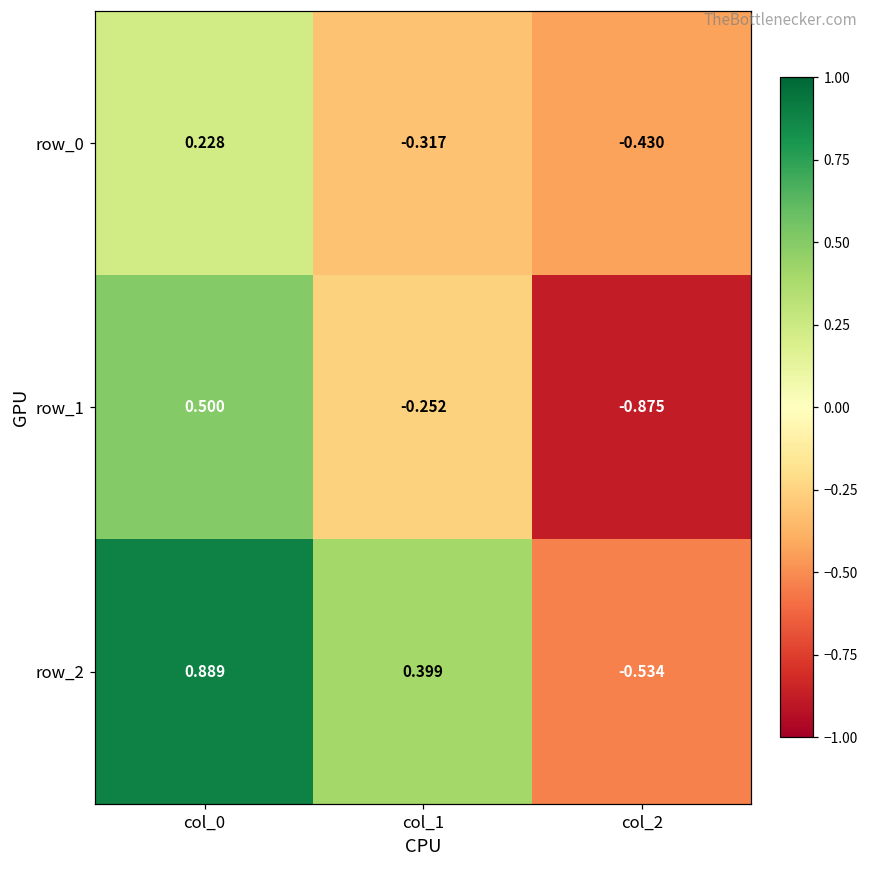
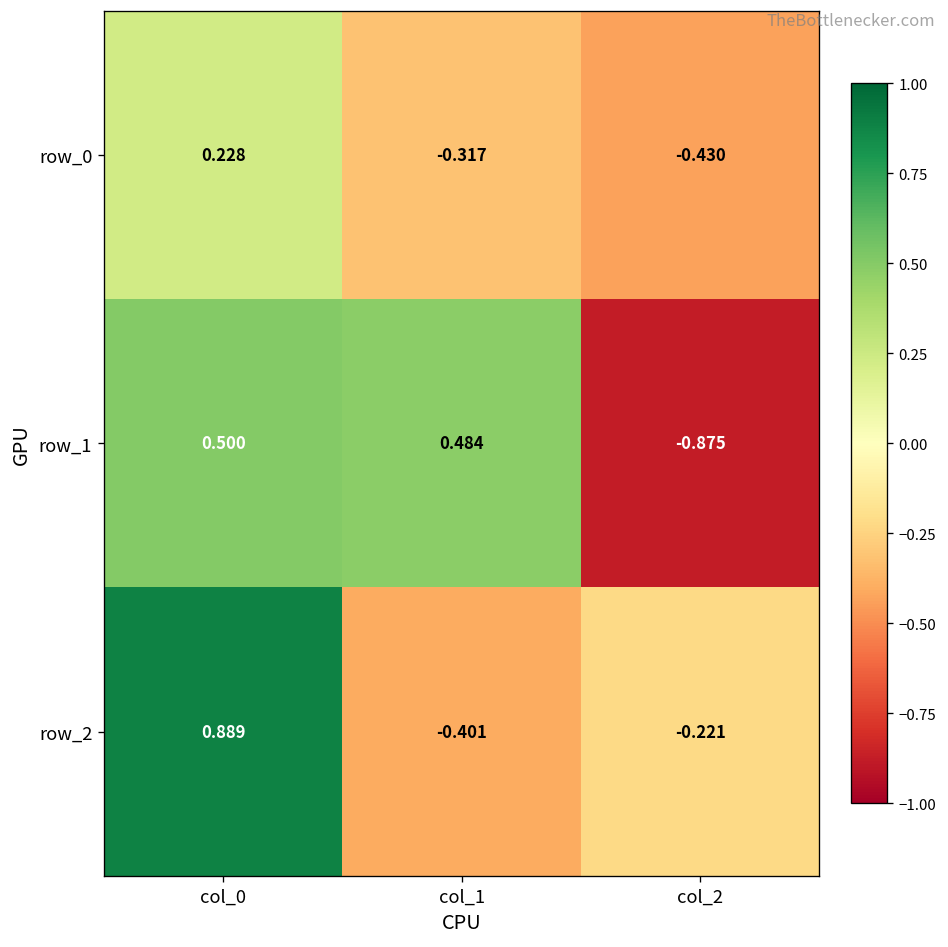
row_1, col_1: -0.252 -> 0.484
row_2, col_1: 0.399 -> -0.401
row_2, col_2: -0.534 -> -0.221
